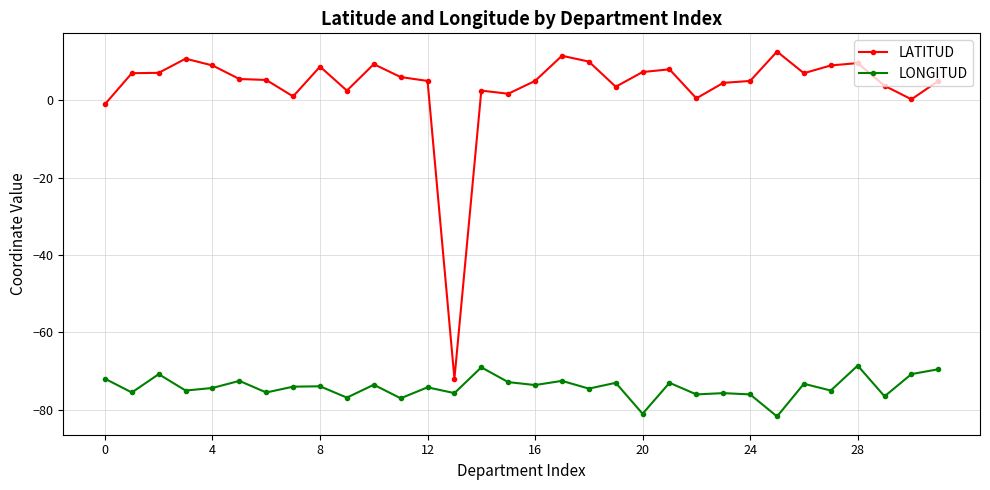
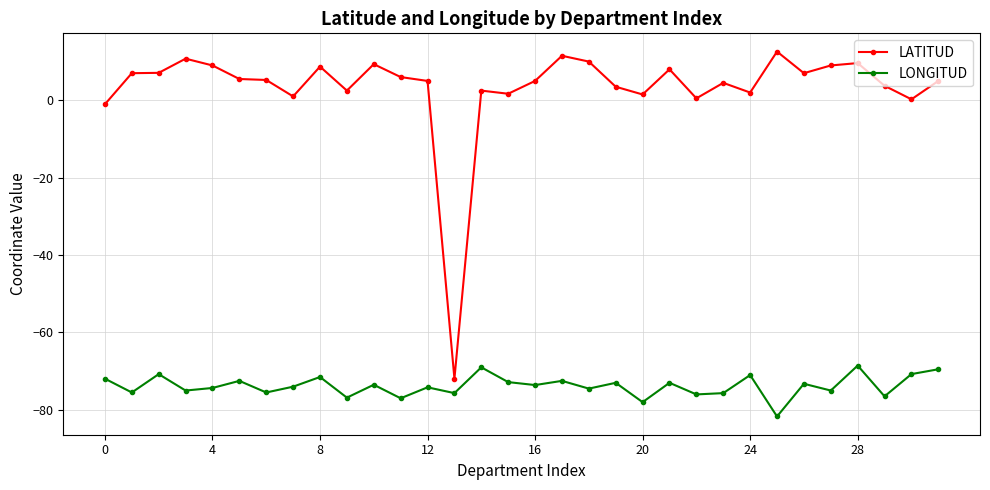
LONGITUD, 8: -74 -> -72
LATITUD, 20: 7 -> 2
LONGITUD, 20: -81 -> -78
LATITUD, 24: 5 -> 2
LONGITUD, 24: -76 -> -71
